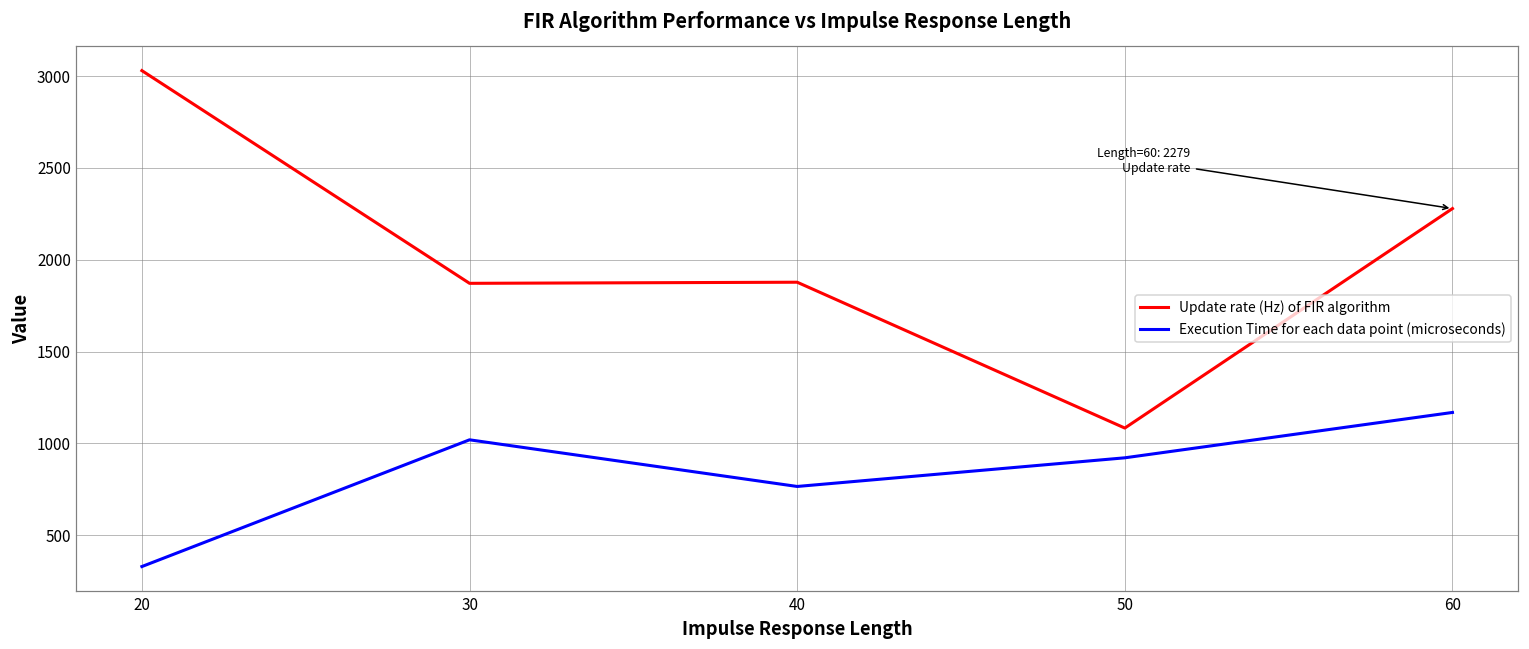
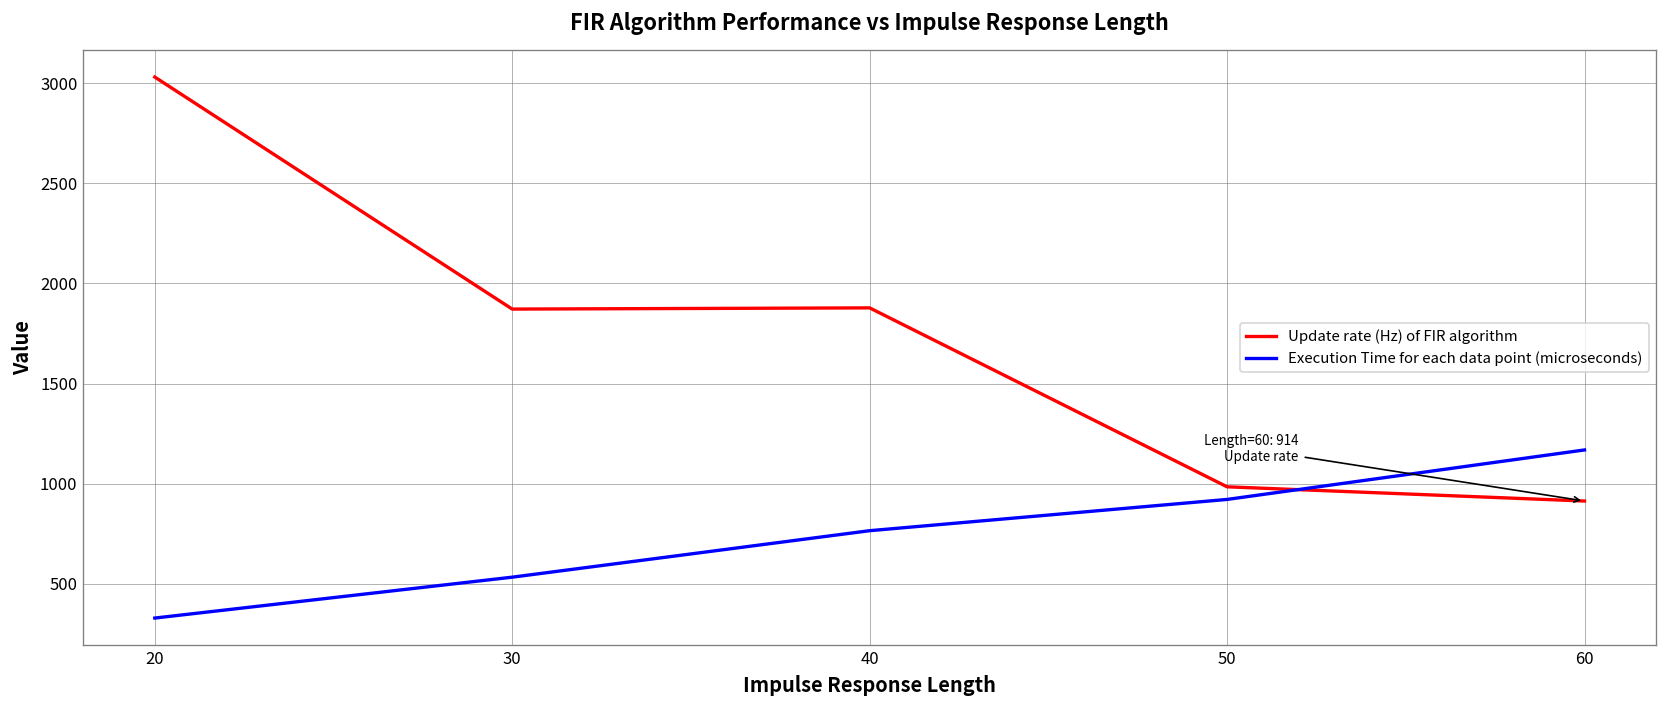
Execution Time for each data point (microseconds), 30: 1020 -> 530
Update rate (Hz) of FIR algorithm, 50: 1080 -> 990
Update rate (Hz) of FIR algorithm, 60: 2279 -> 914
